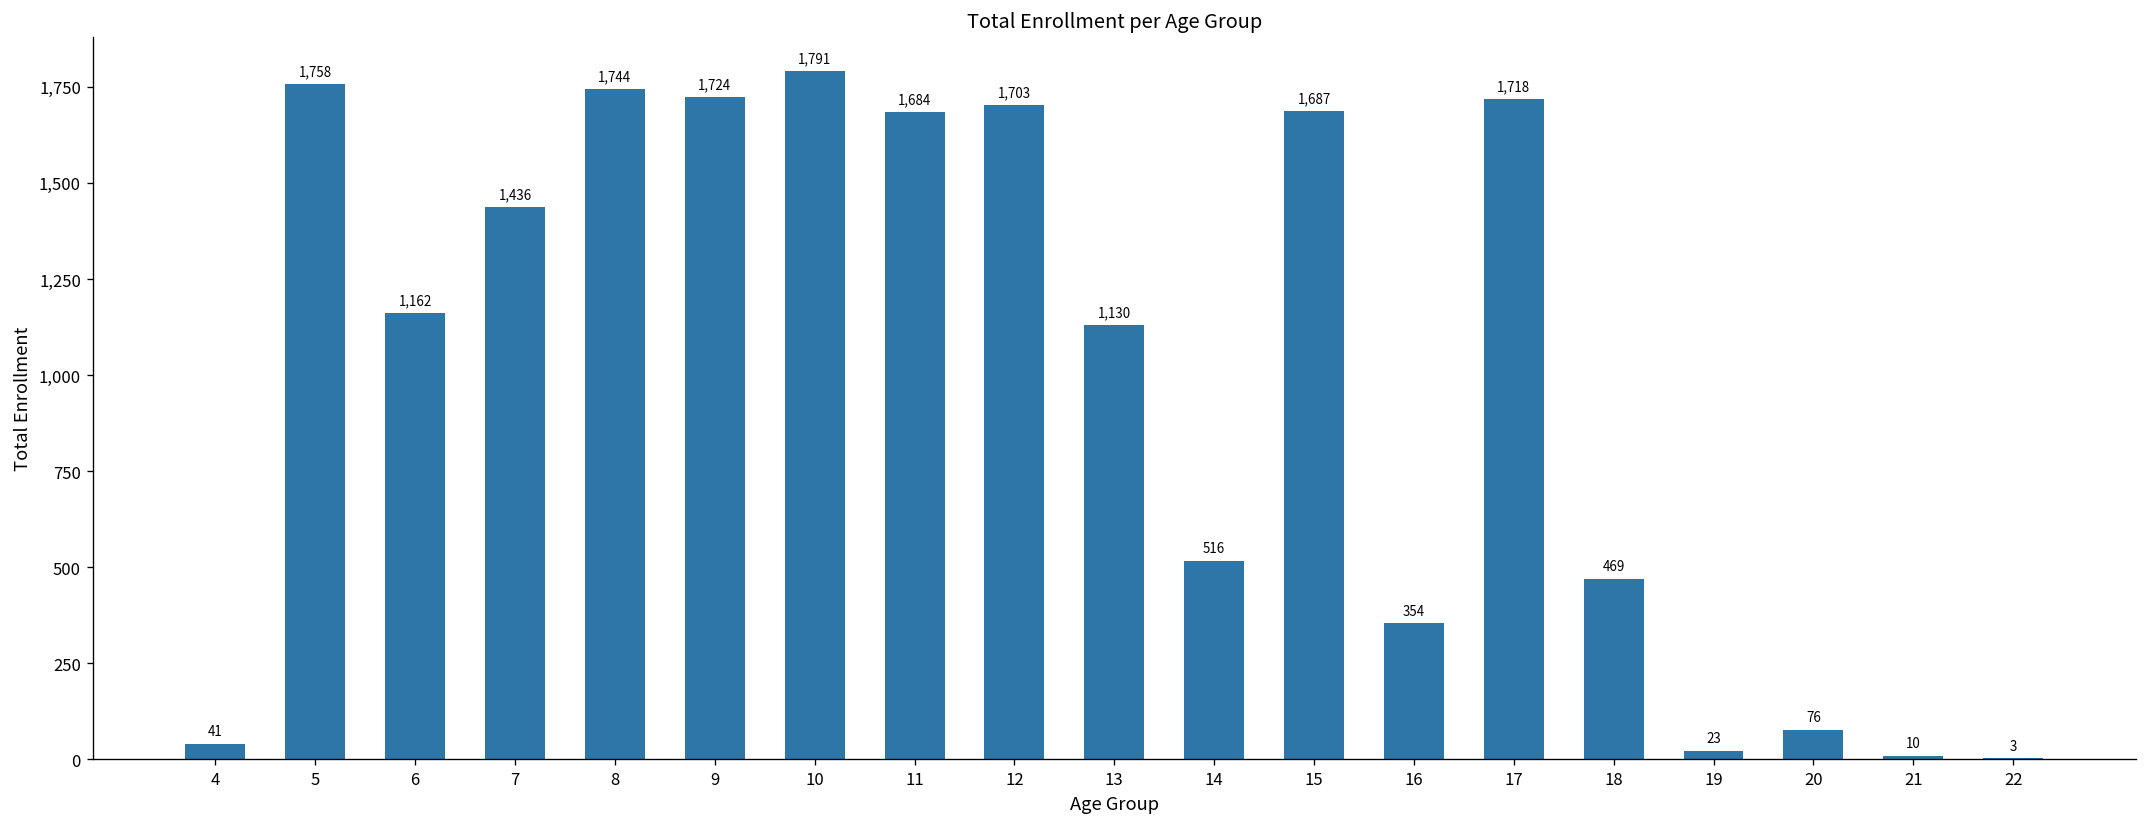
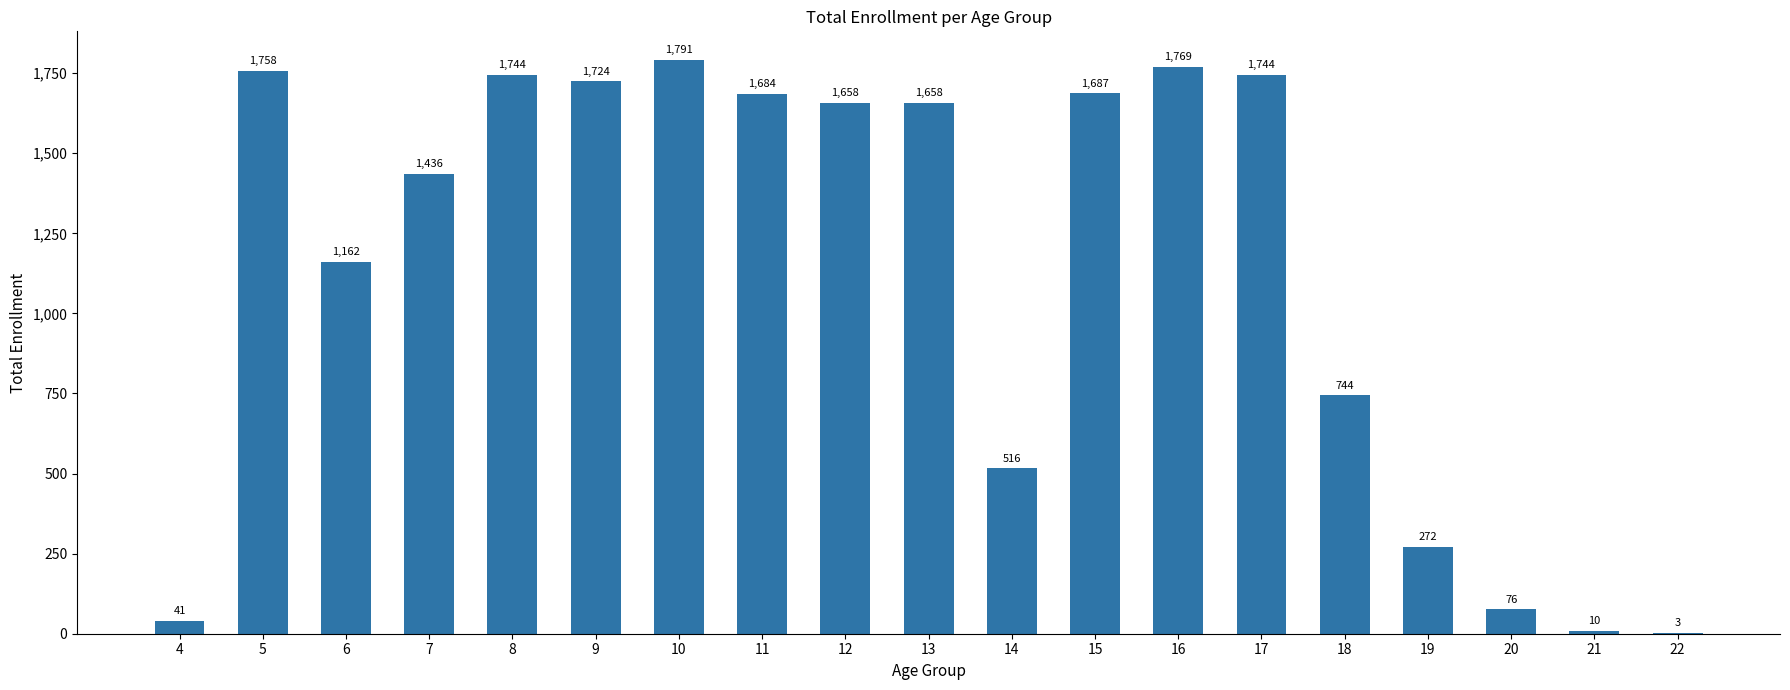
12: 1,703 -> 1,658
13: 1,130 -> 1,658
16: 354 -> 1,769
17: 1,718 -> 1,744
18: 469 -> 744
19: 23 -> 272
